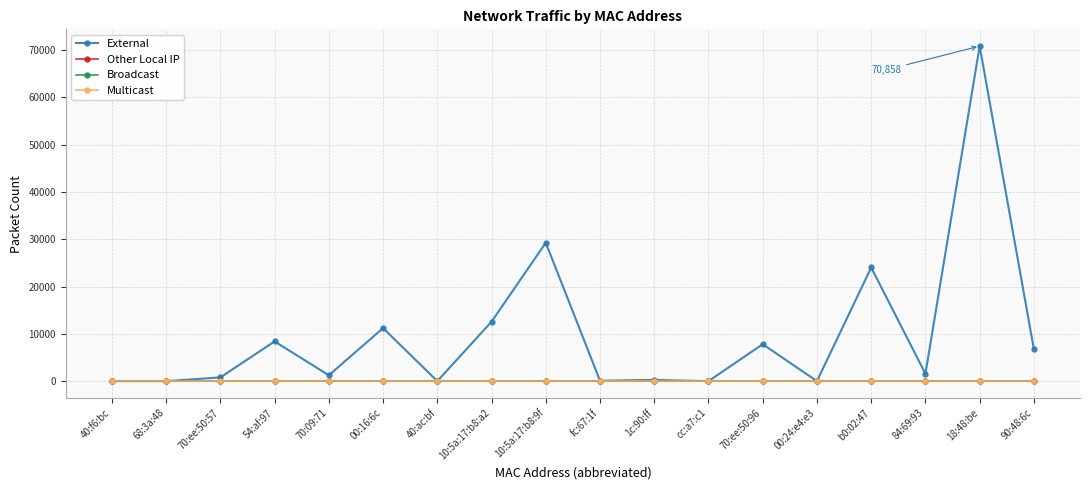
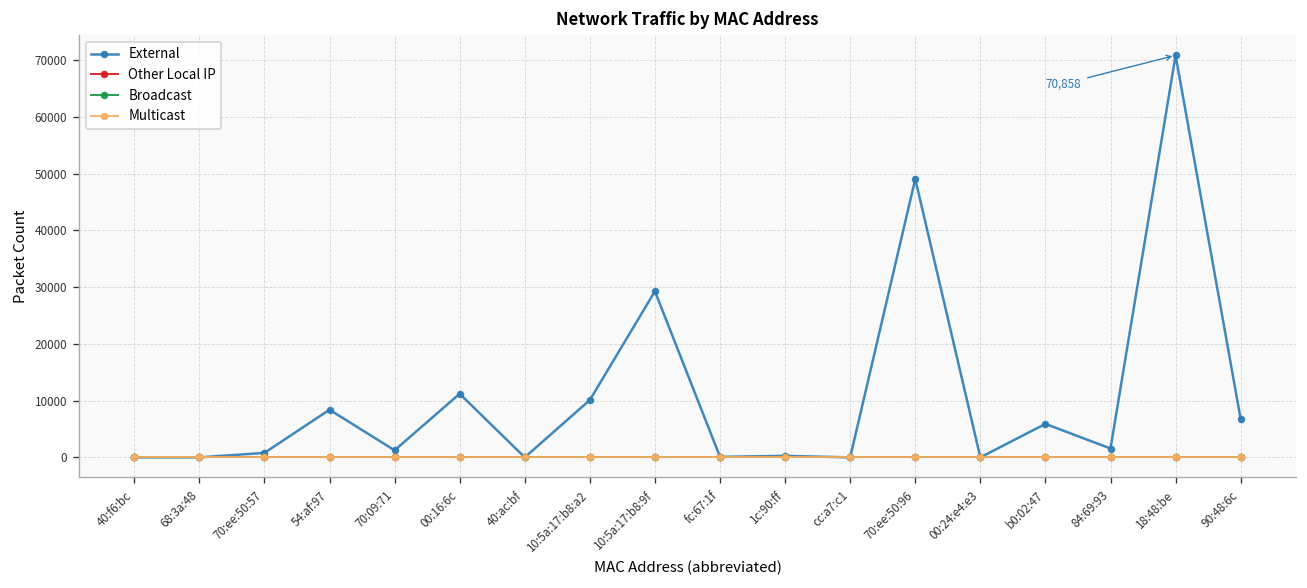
External, 10:5a:17:b8:a2: 13000 -> 10000
External, 70:ee:50:96: 8000 -> 49000
External, b0:02:47: 24000 -> 6000
